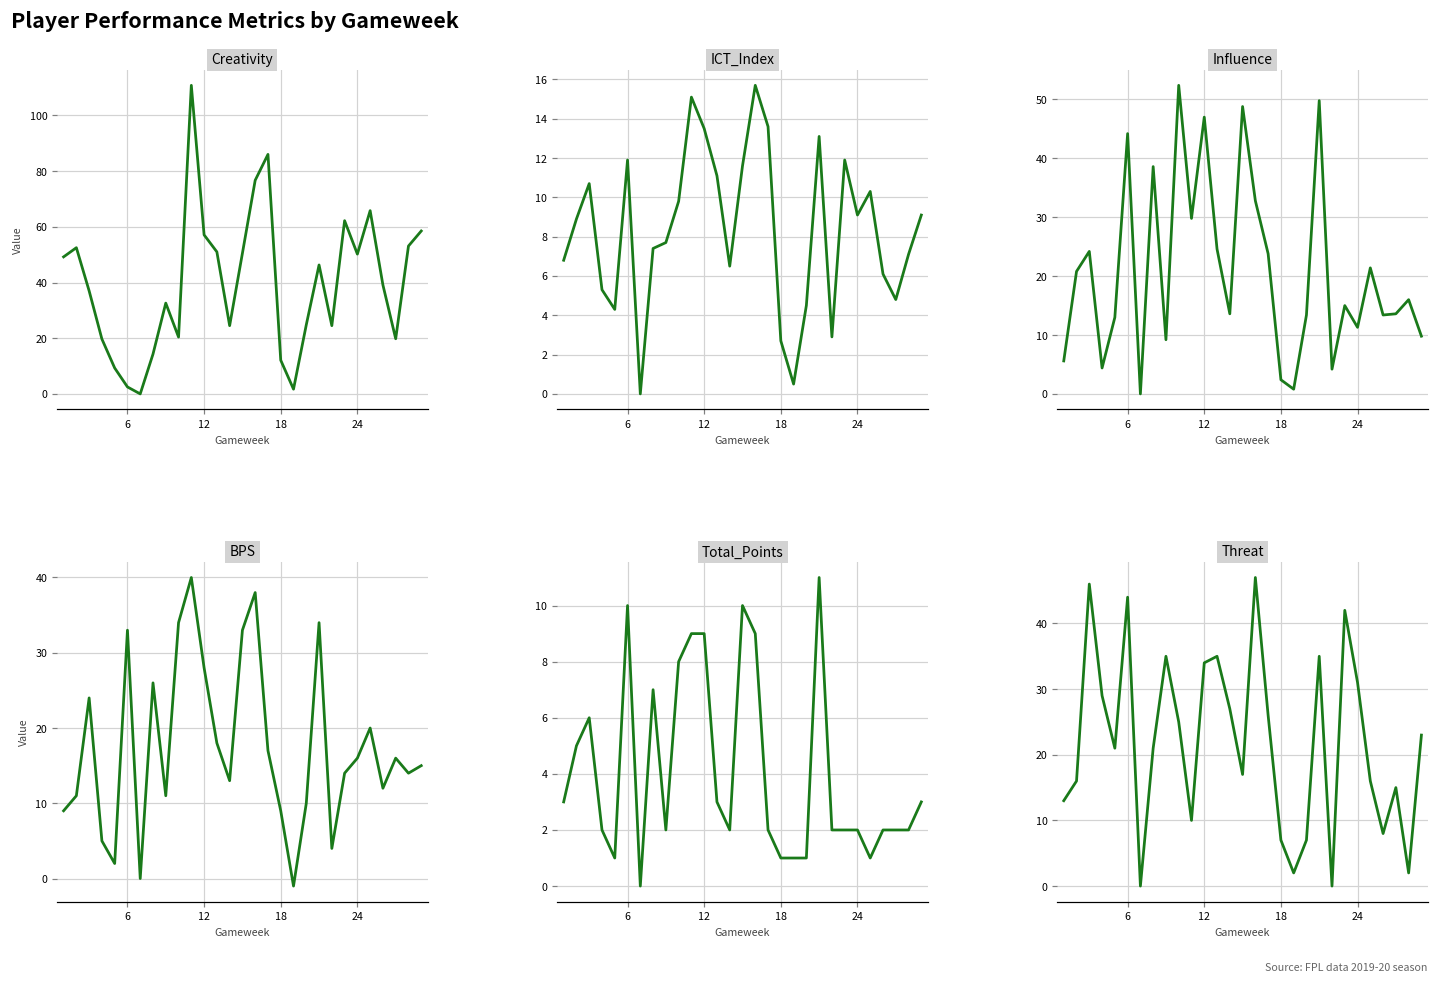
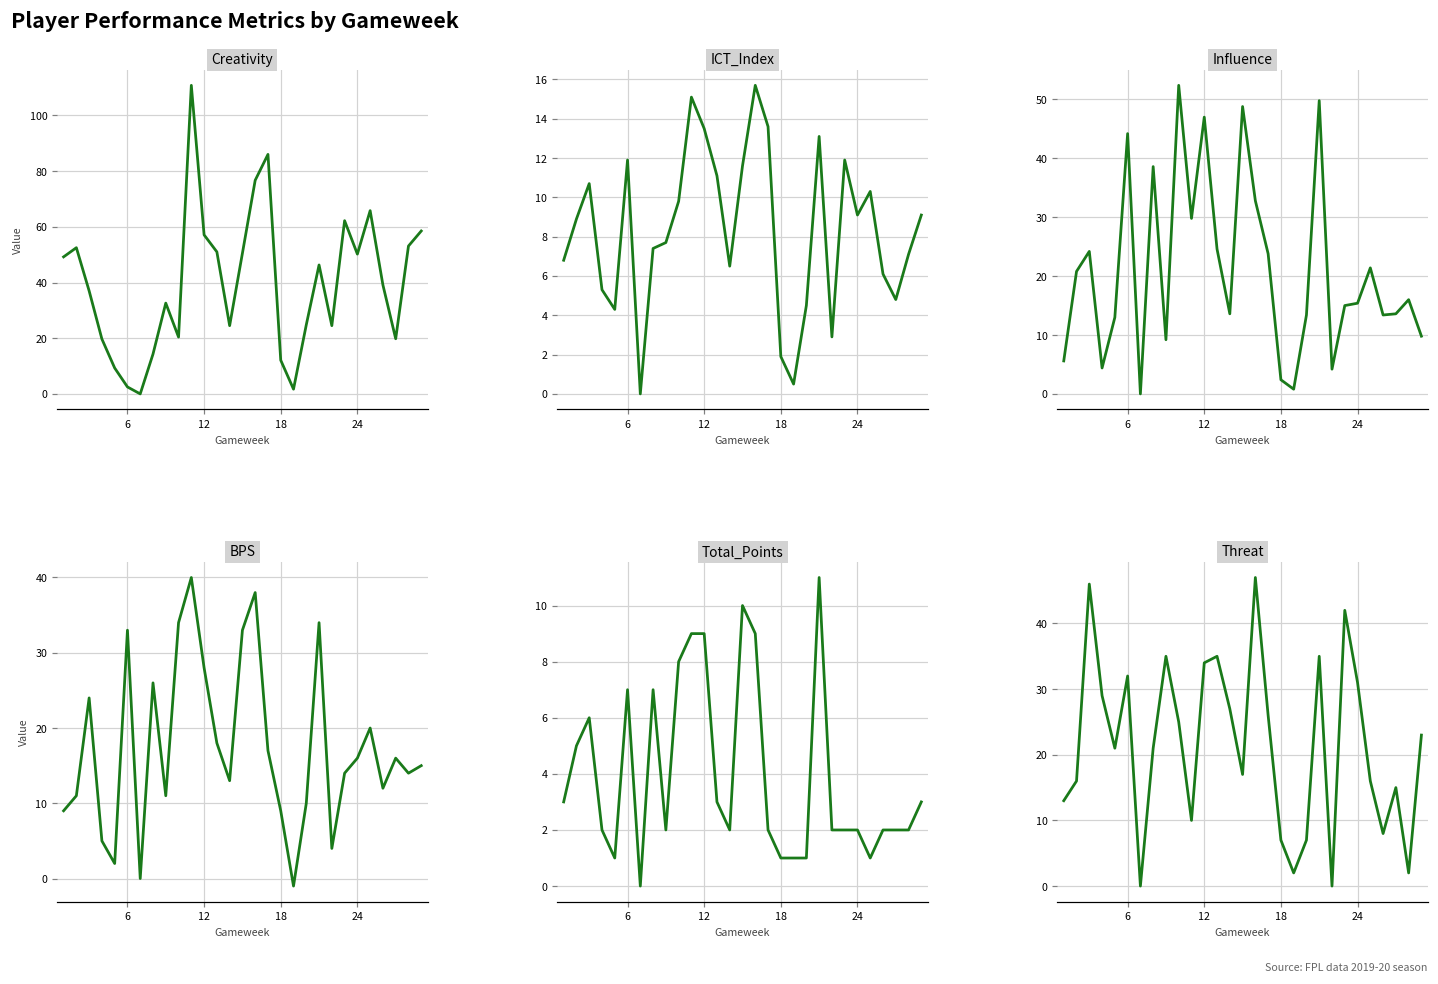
ICT_Index, 18: 2.7 -> 1.9
Influence, 24: 11 -> 15
Total_Points, 6: 10 -> 7
Threat, 6: 44 -> 32
